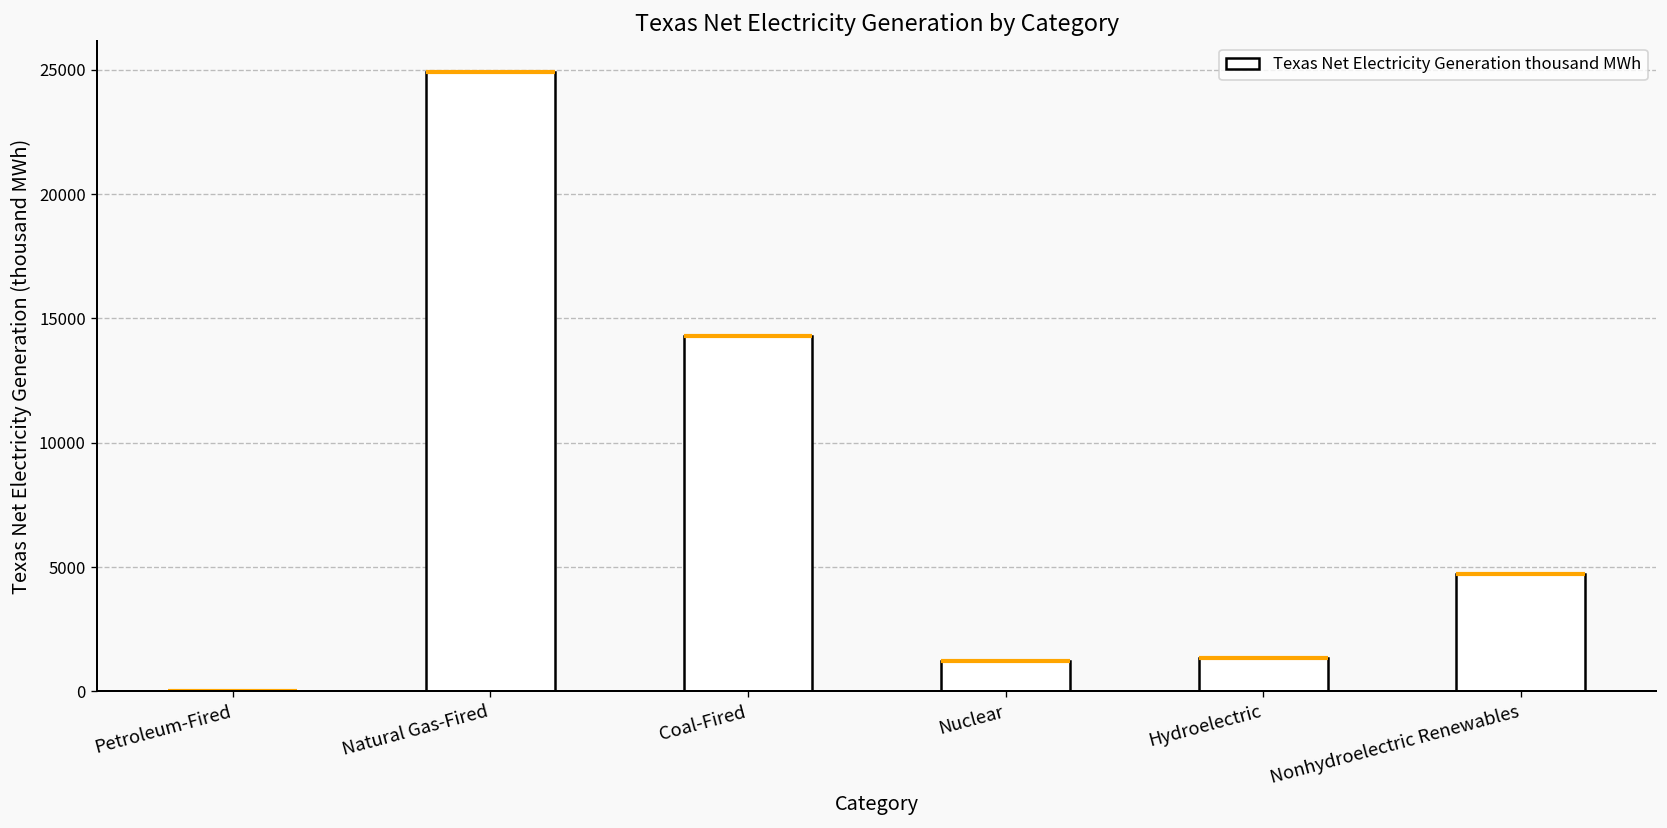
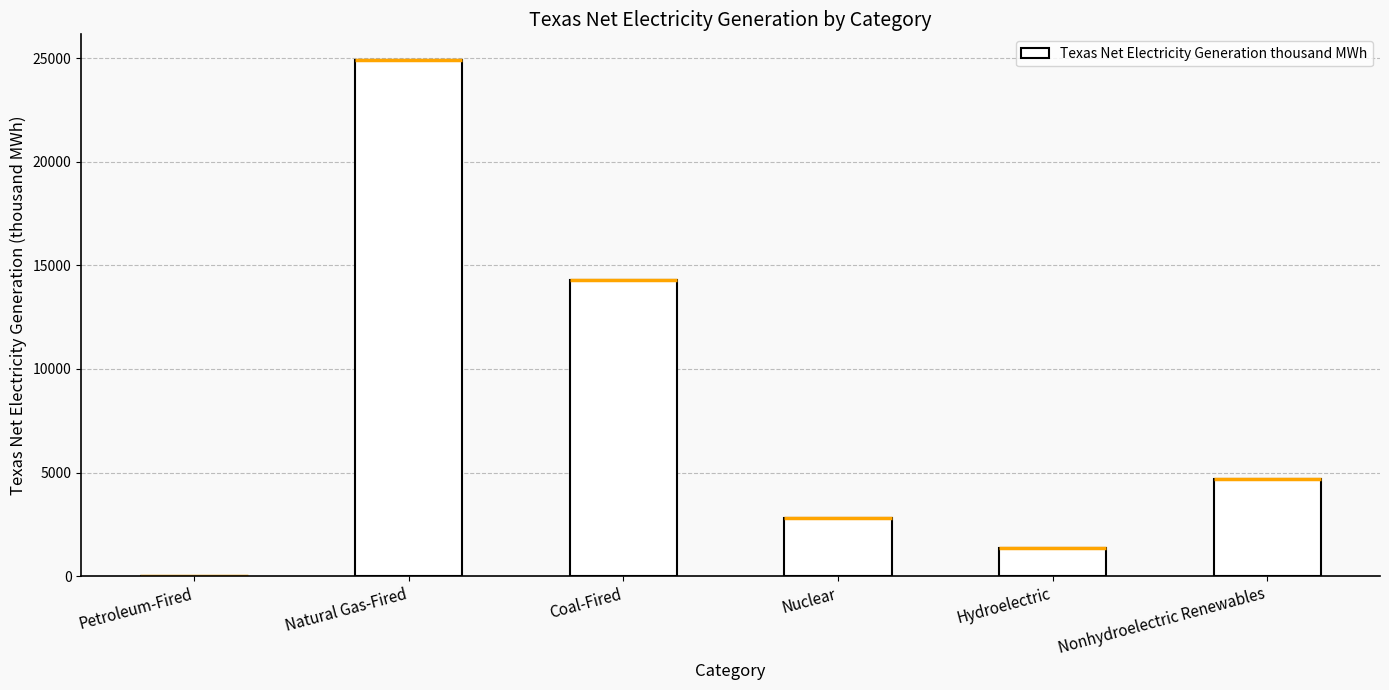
Nuclear: 1200 -> 2800
